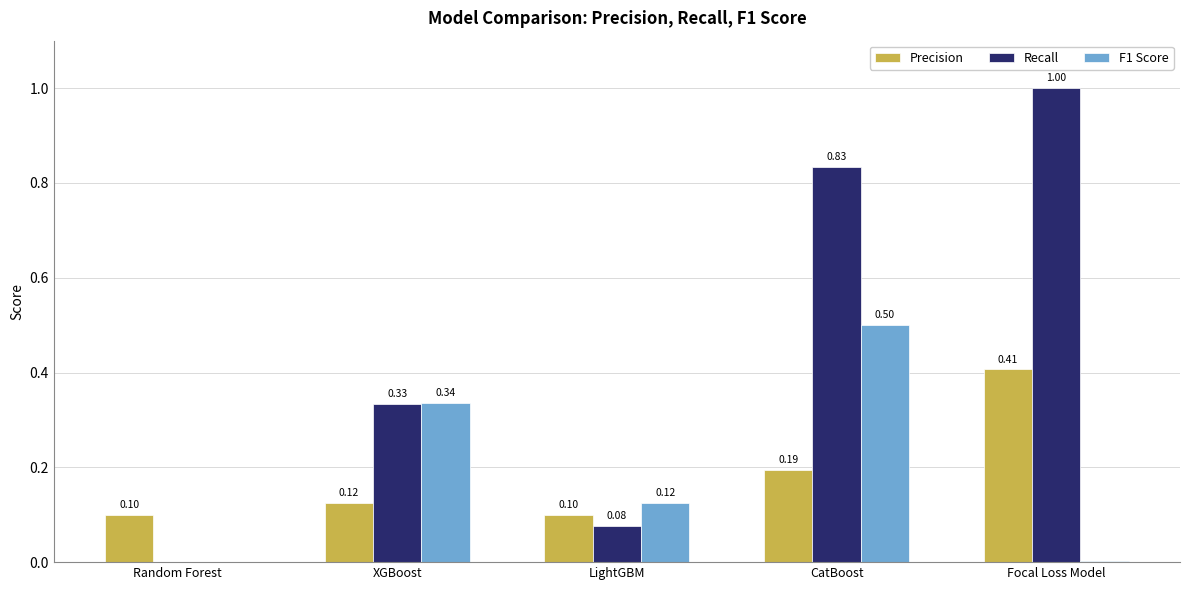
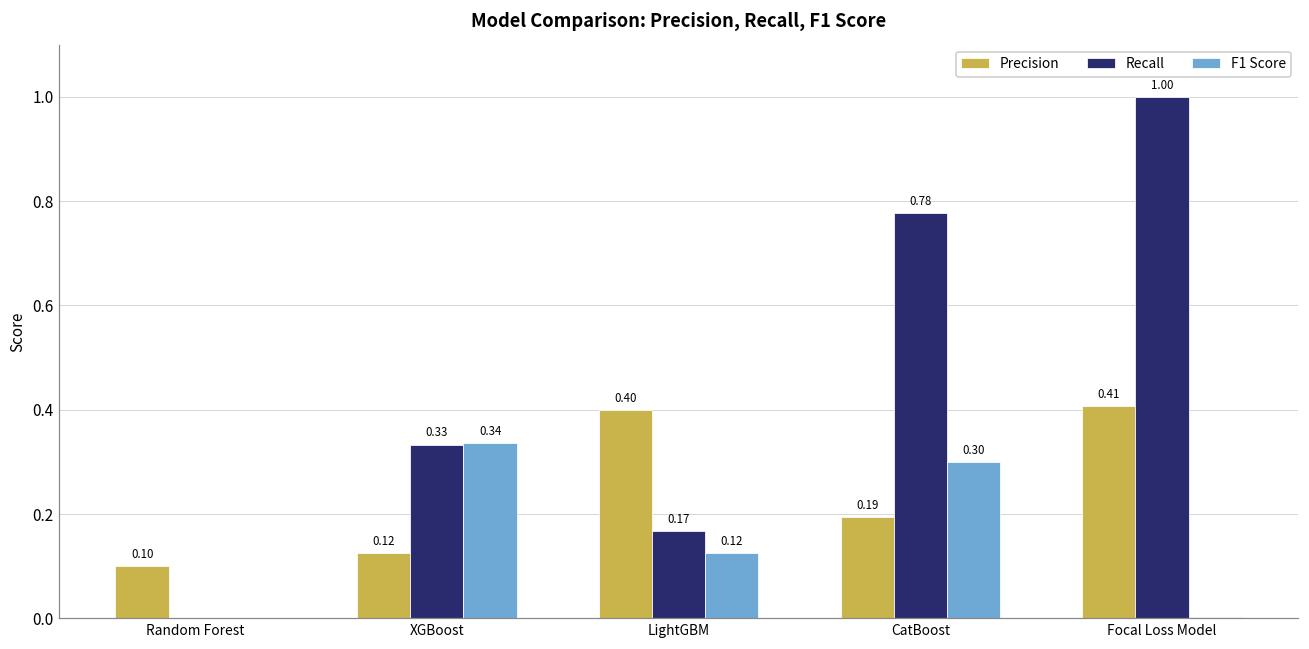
Precision, LightGBM: 0.10 -> 0.40
Recall, LightGBM: 0.08 -> 0.17
Recall, CatBoost: 0.83 -> 0.78
F1 Score, CatBoost: 0.50 -> 0.30
